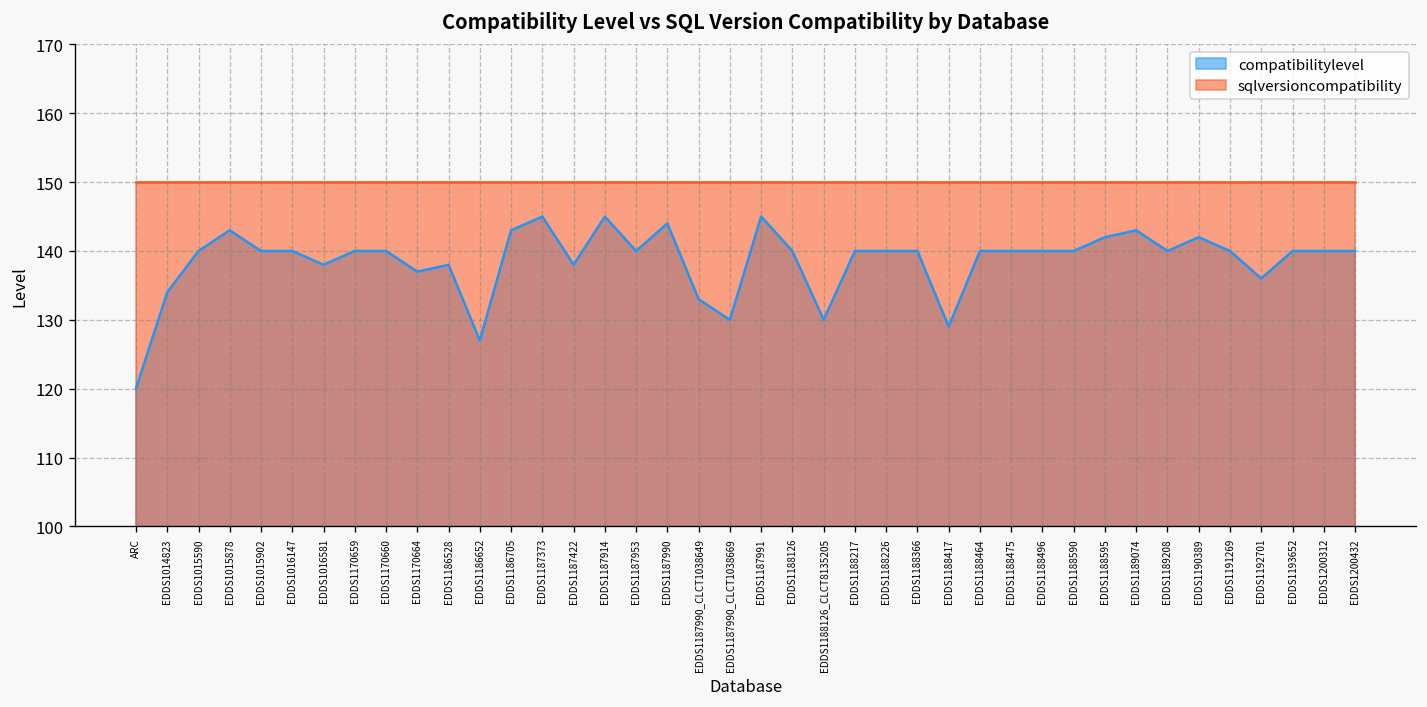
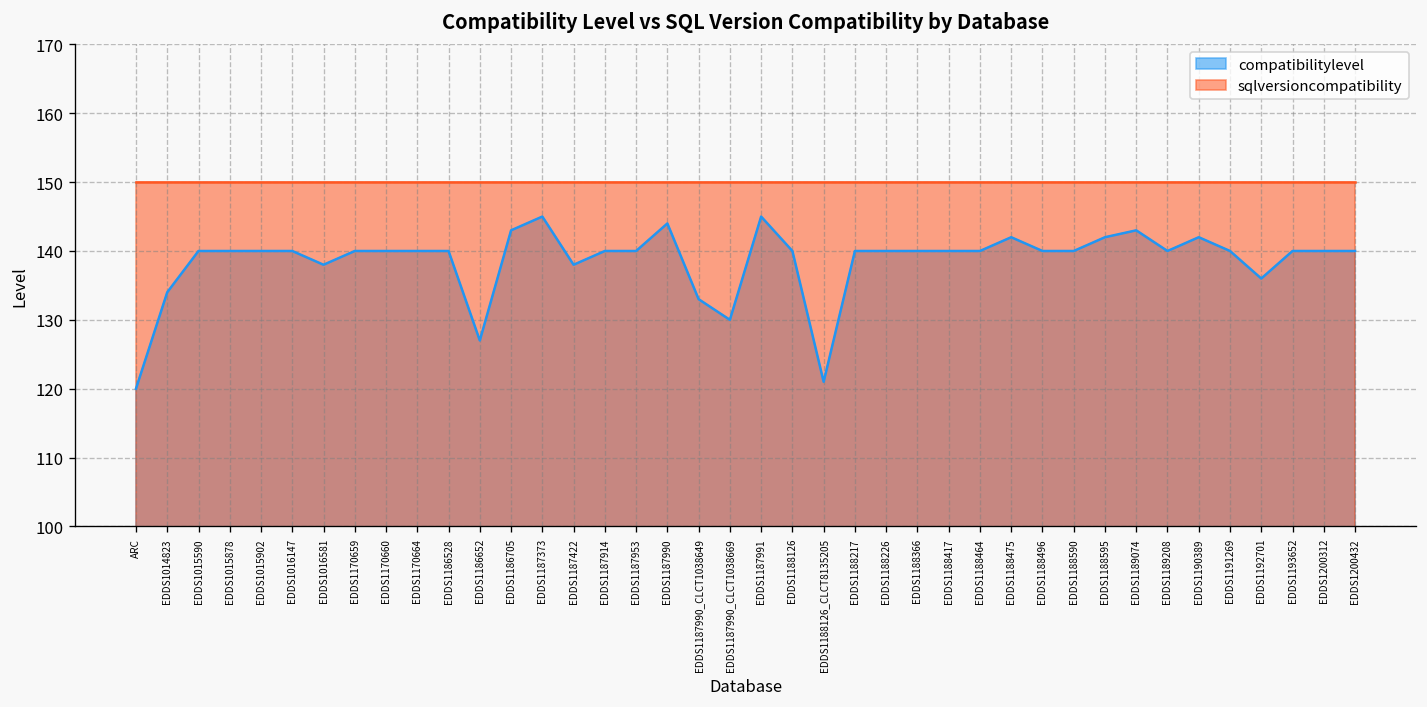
compatibilitylevel, EDDS1015878: 143 -> 140
compatibilitylevel, EDDS1170664: 137 -> 140
compatibilitylevel, EDDS1186528: 138 -> 140
compatibilitylevel, EDDS1187914: 145 -> 140
compatibilitylevel, EDDS1188126_CLCT8135205: 130 -> 121
compatibilitylevel, EDDS1188417: 129 -> 140
compatibilitylevel, EDDS1188475: 140 -> 142
